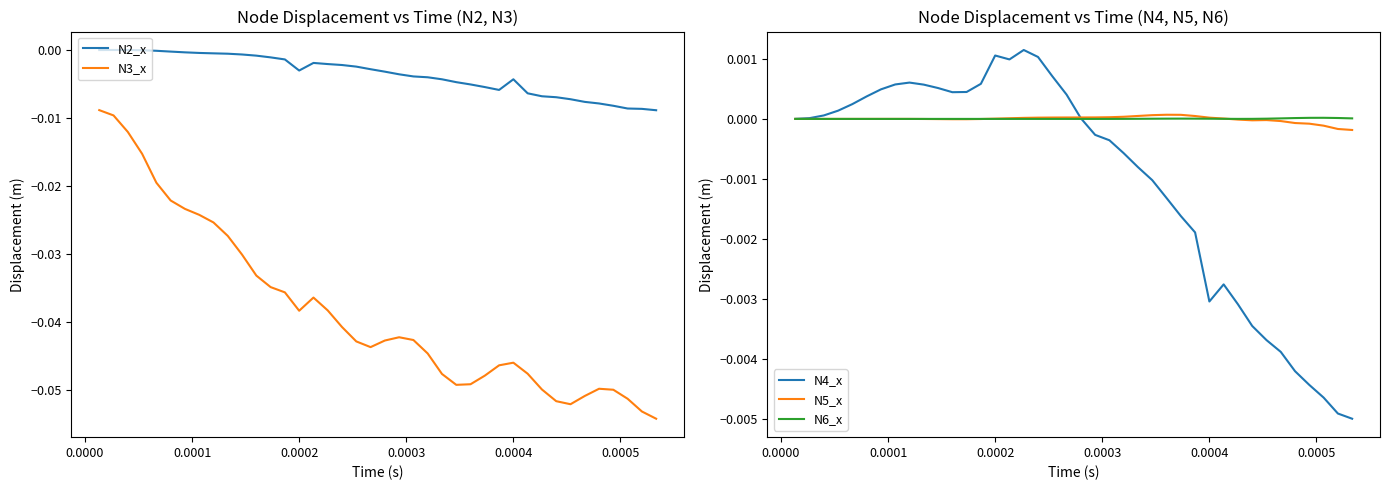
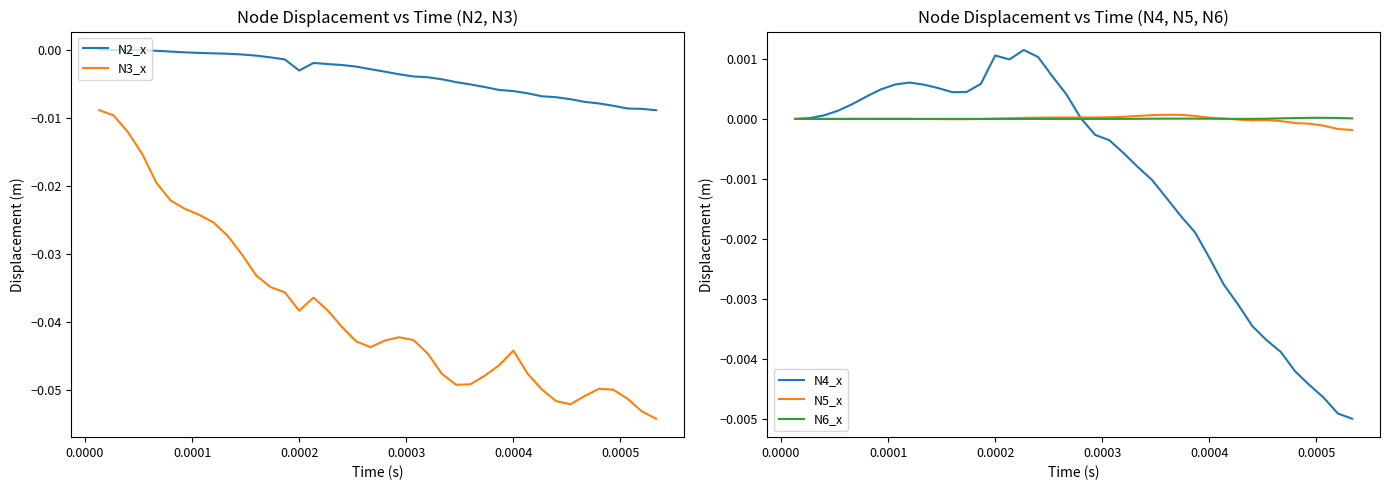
Node Displacement vs Time (N2, N3), N2_x, 0.0004: -0.004 -> -0.006
Node Displacement vs Time (N2, N3), N3_x, 0.0004: -0.046 -> -0.044
Node Displacement vs Time (N4, N5, N6), N4_x, 0.0004: -0.0030 -> -0.0023
